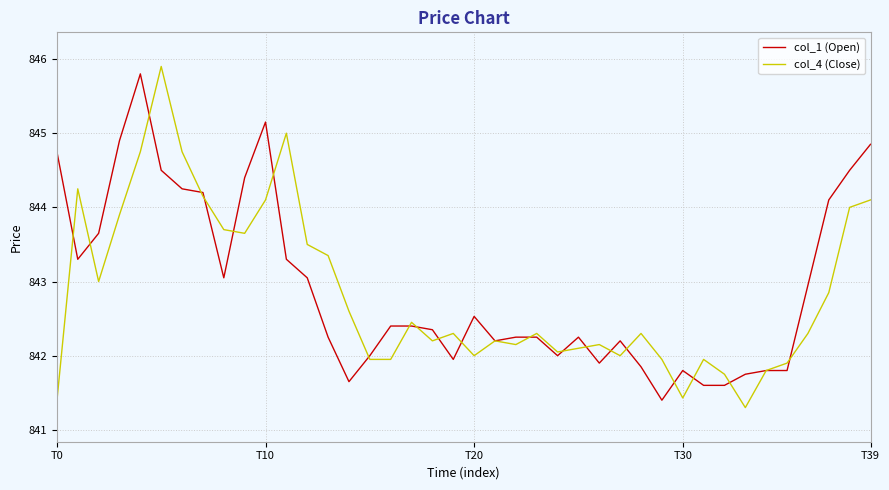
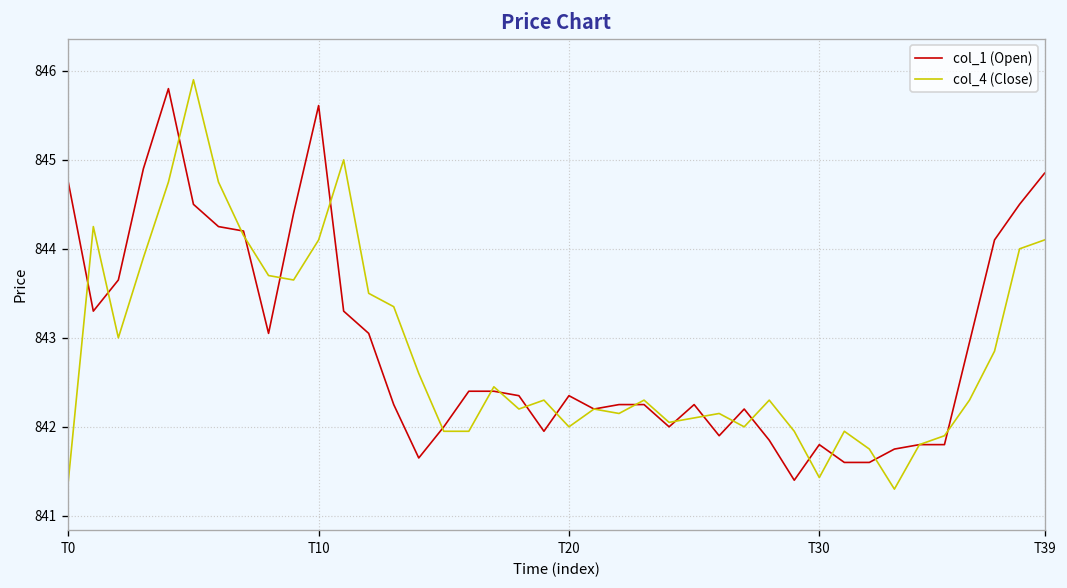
col_1 (Open), T10: 845.2 -> 845.6
col_1 (Open), T20: 842.5 -> 842.4
